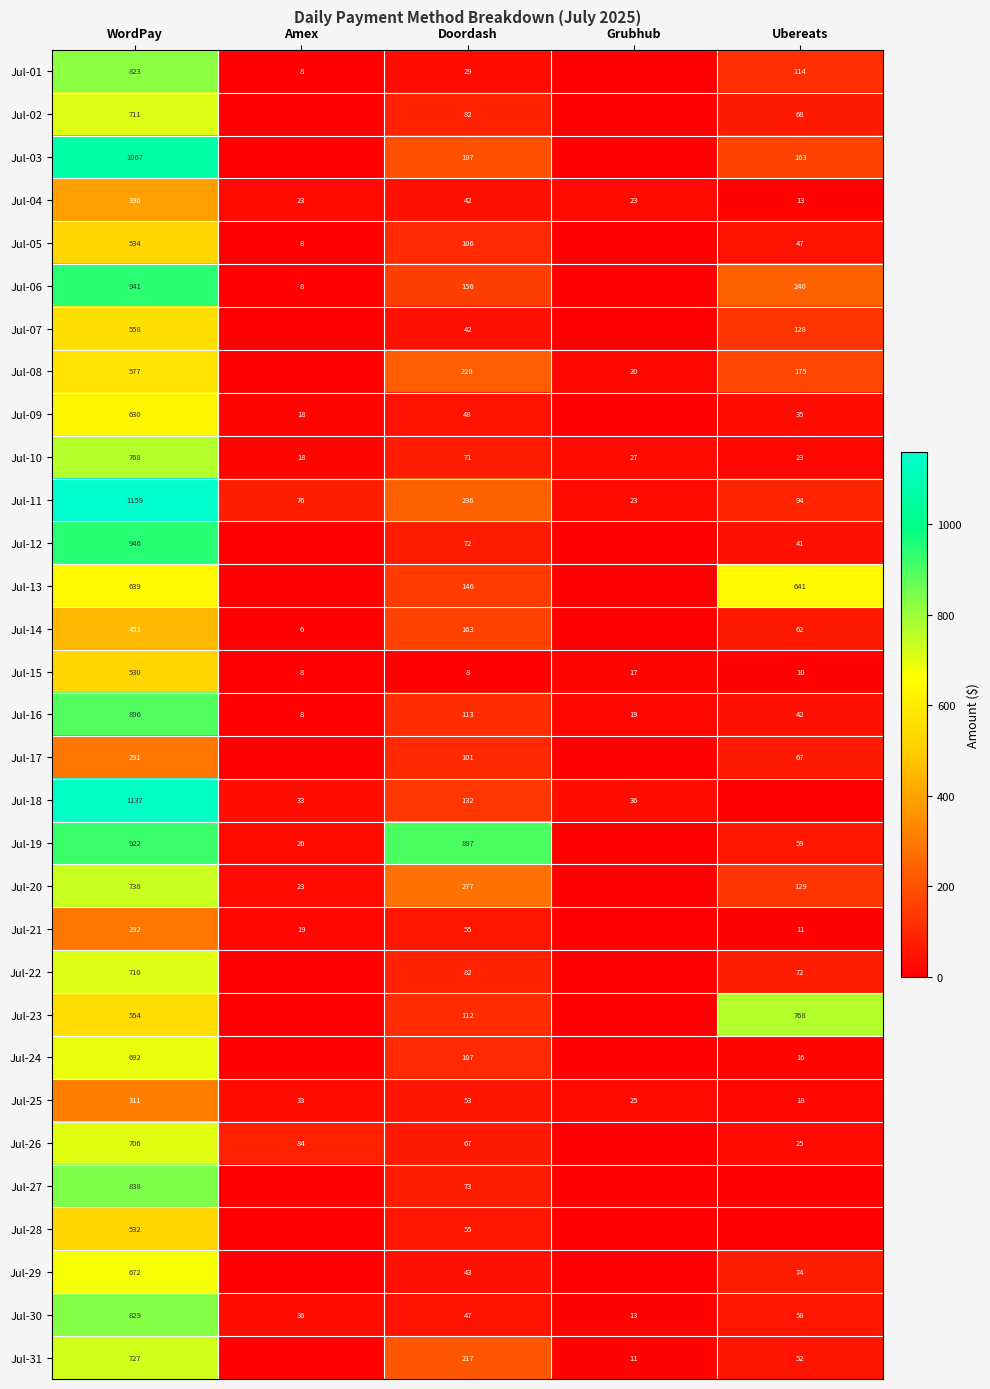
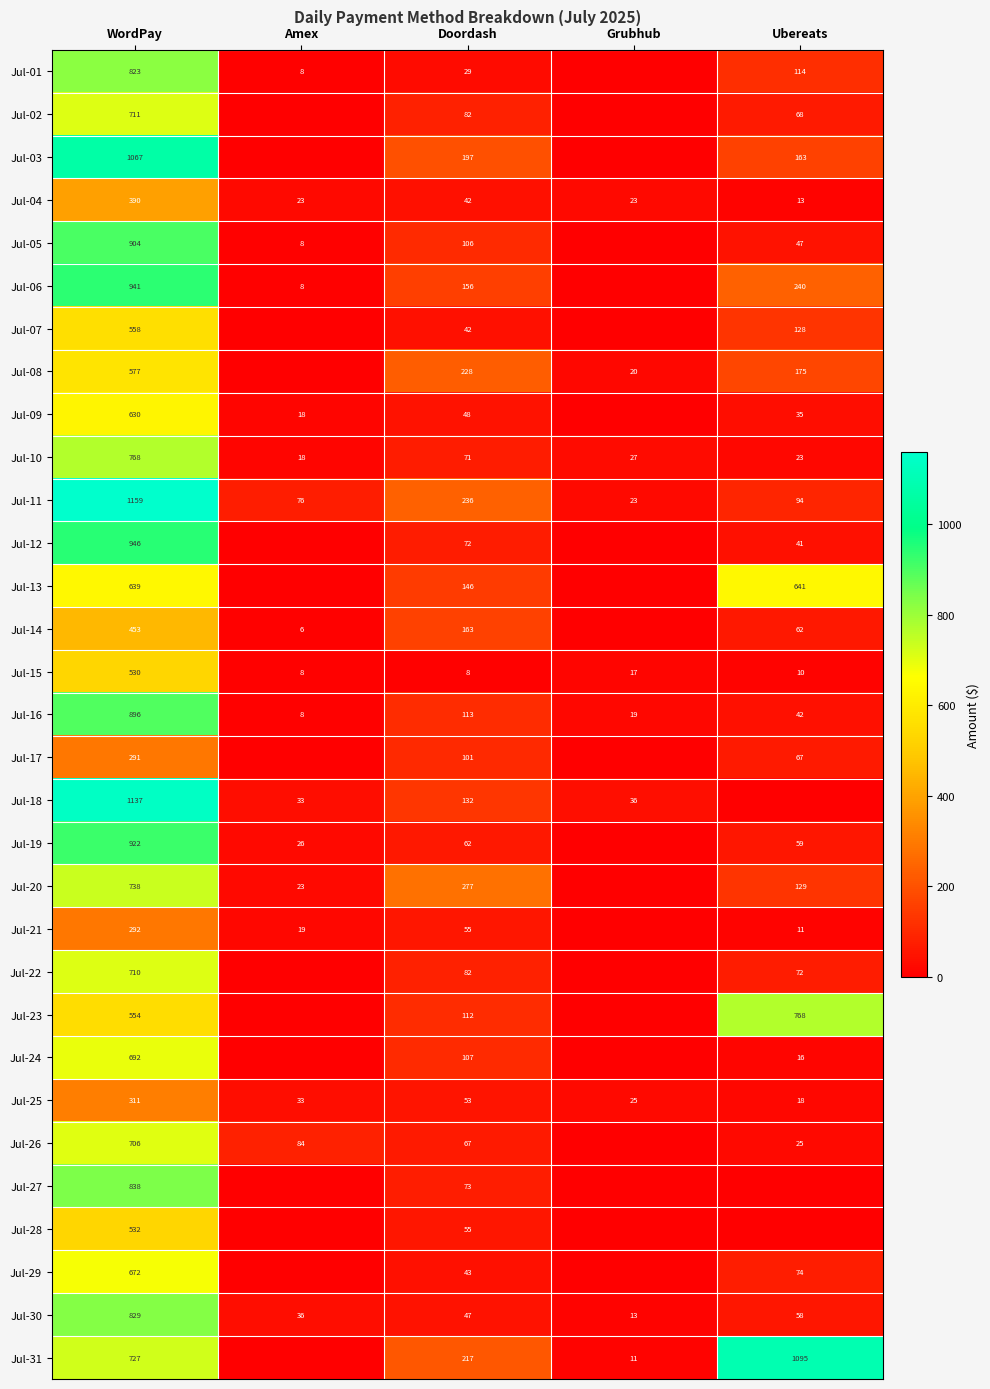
Jul-05, WordPay: 534 -> 904
Jul-19, Doordash: 897 -> 62
Jul-31, Ubereats: 52 -> 1095
